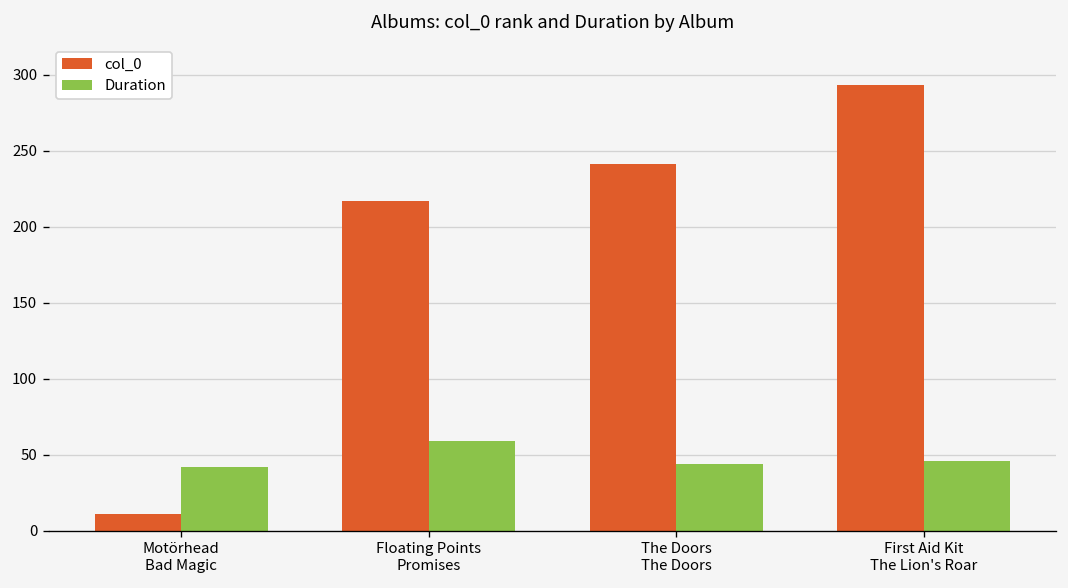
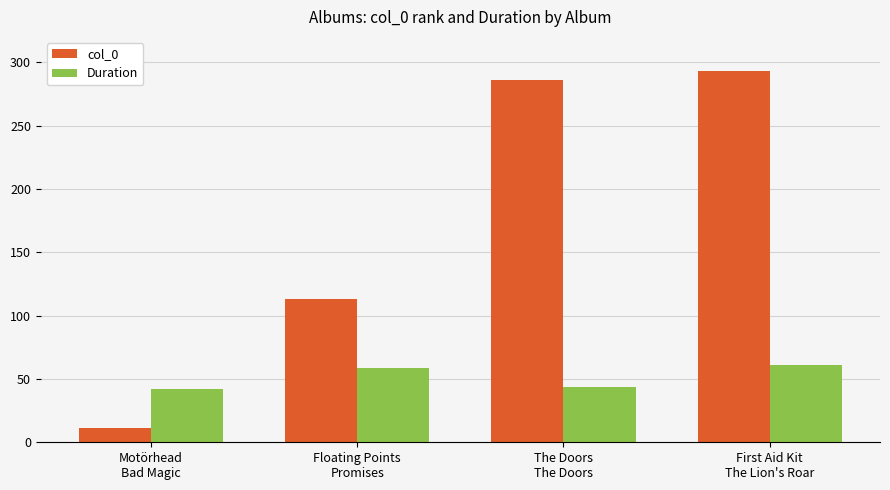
col_0, Floating Points Promises: 217 -> 113
col_0, The Doors The Doors: 241 -> 286
Duration, First Aid Kit The Lion's Roar: 46 -> 61
